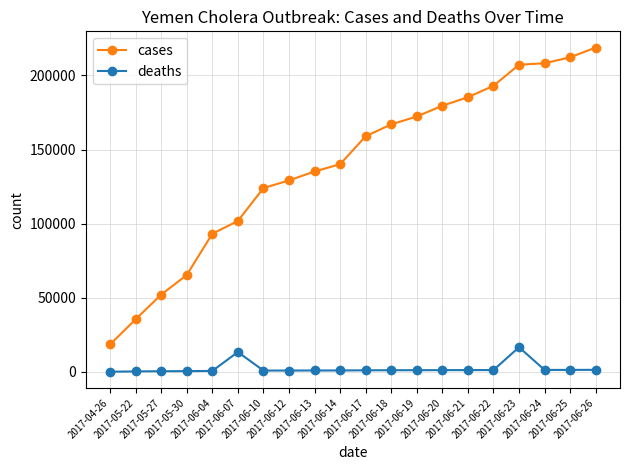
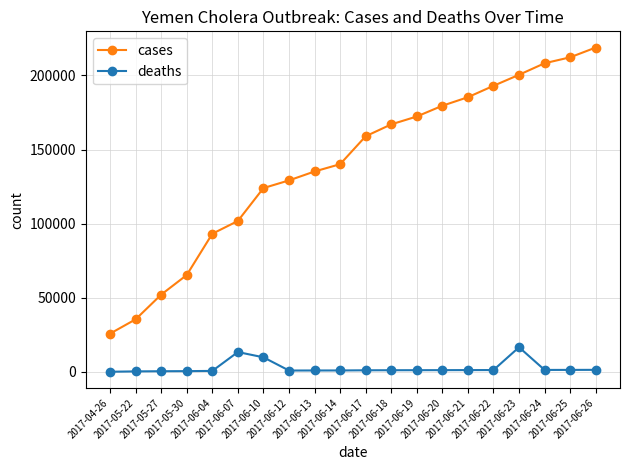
cases, 2017-04-26: 19000 -> 26000
deaths, 2017-06-10: 1000 -> 10000
cases, 2017-06-23: 207000 -> 200000
